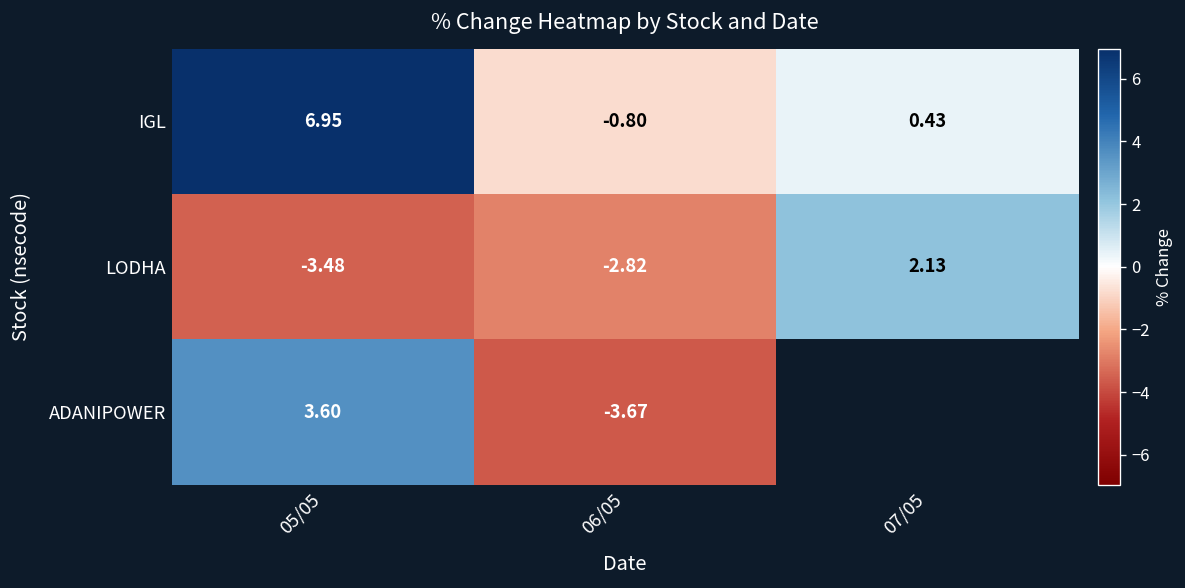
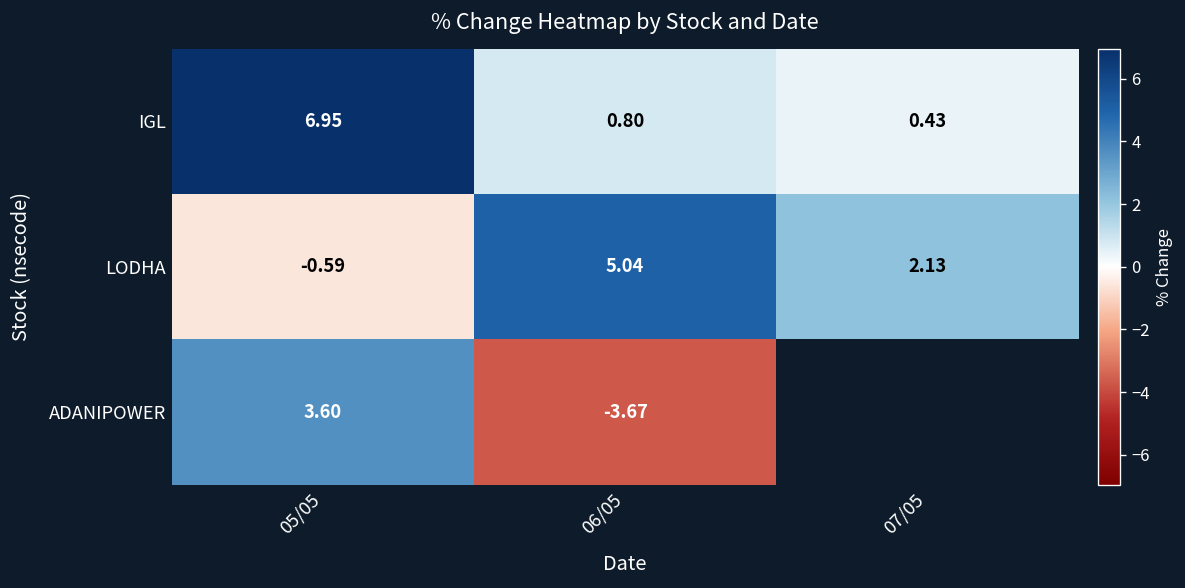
IGL, 06/05: -0.80 -> 0.80
LODHA, 05/05: -3.48 -> -0.59
LODHA, 06/05: -2.82 -> 5.04
